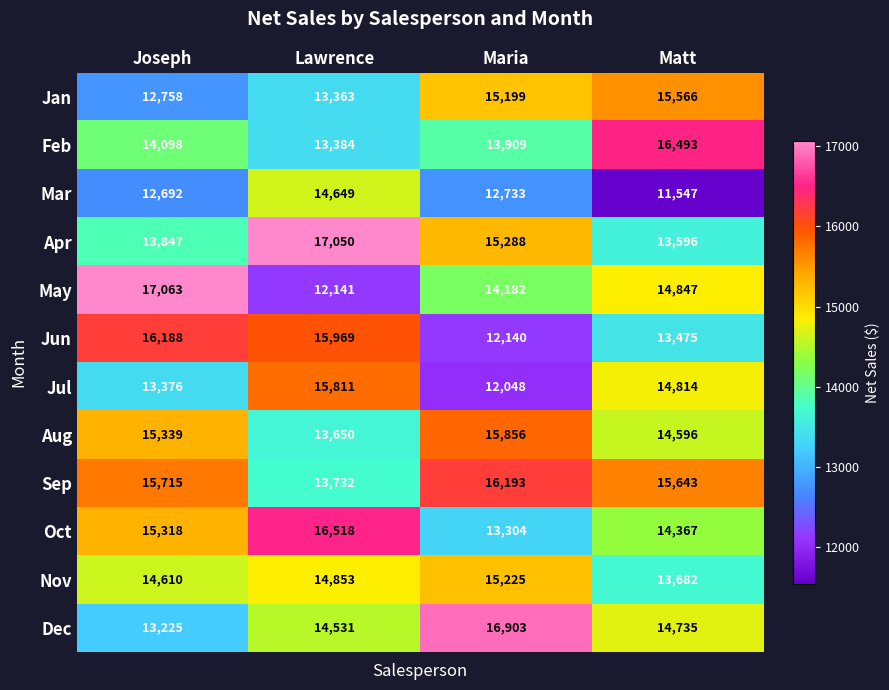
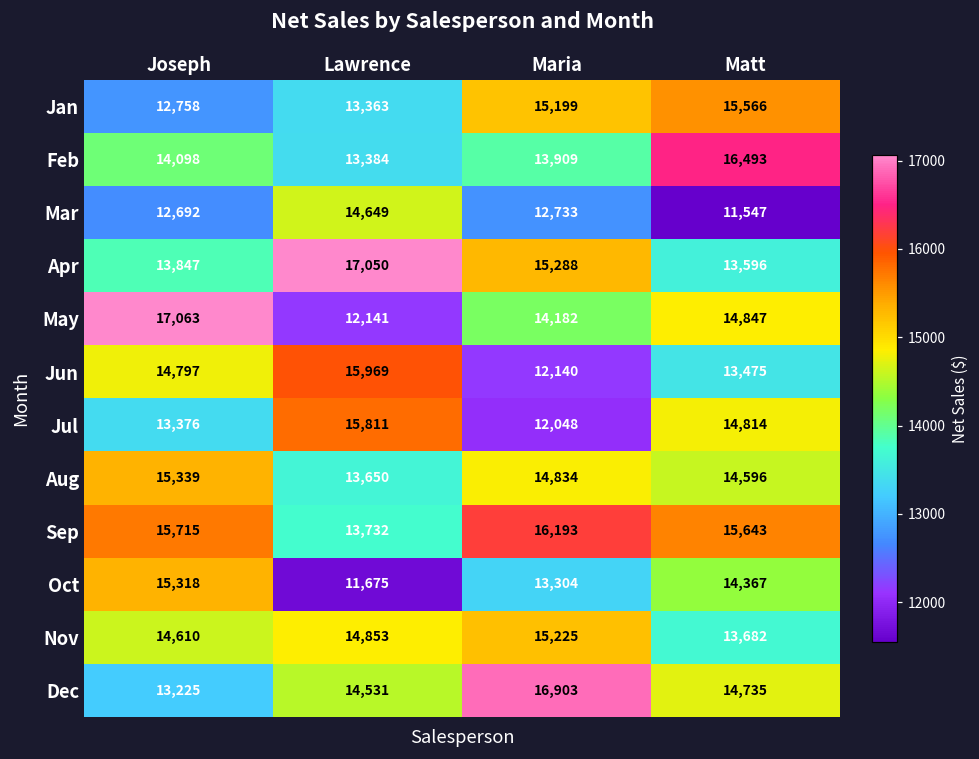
Jun, Joseph: 16,188 -> 14,797
Aug, Maria: 15,856 -> 14,834
Oct, Lawrence: 16,518 -> 11,675
